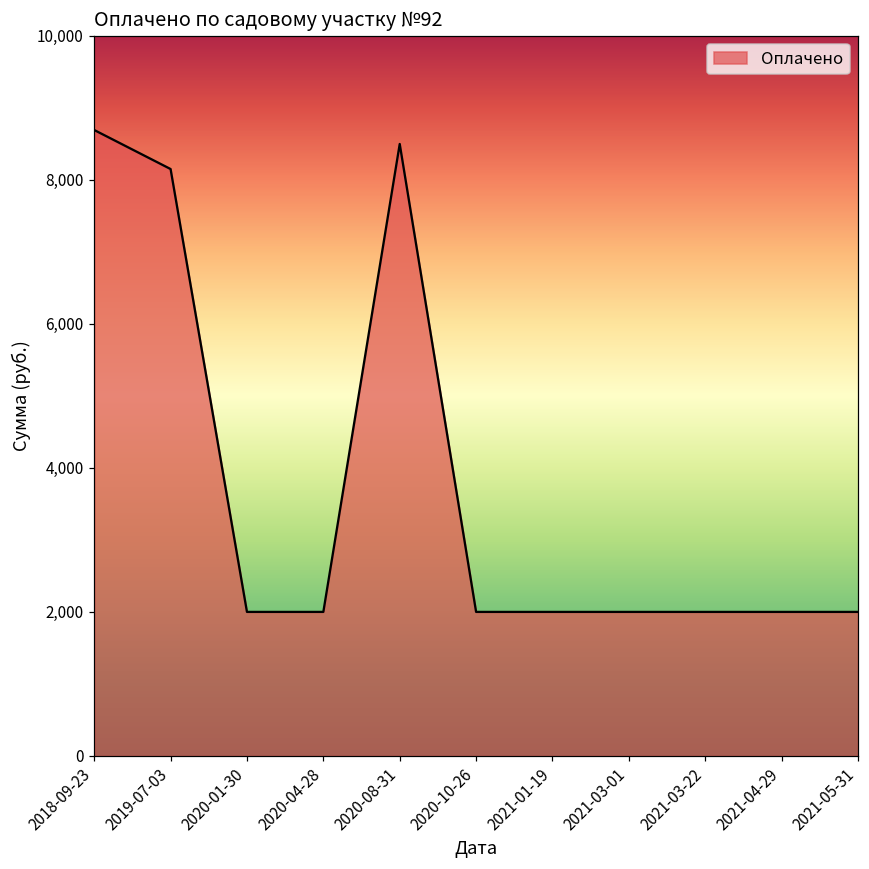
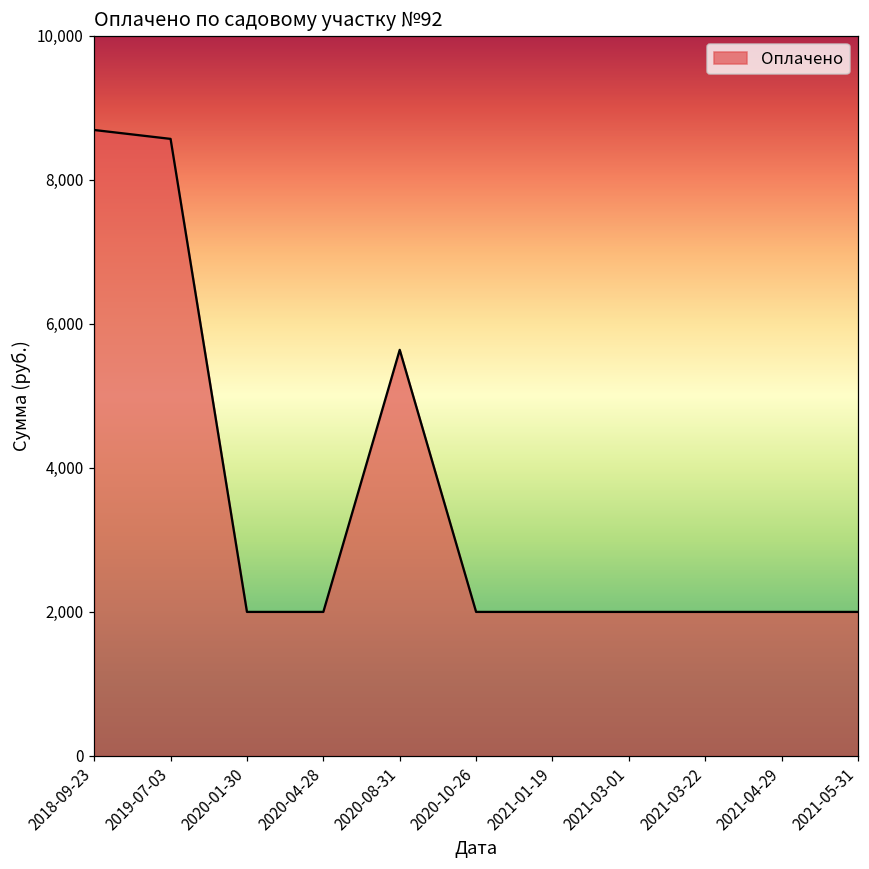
2019-07-03: 8,100 -> 8,600
2020-08-31: 8,500 -> 5,600
